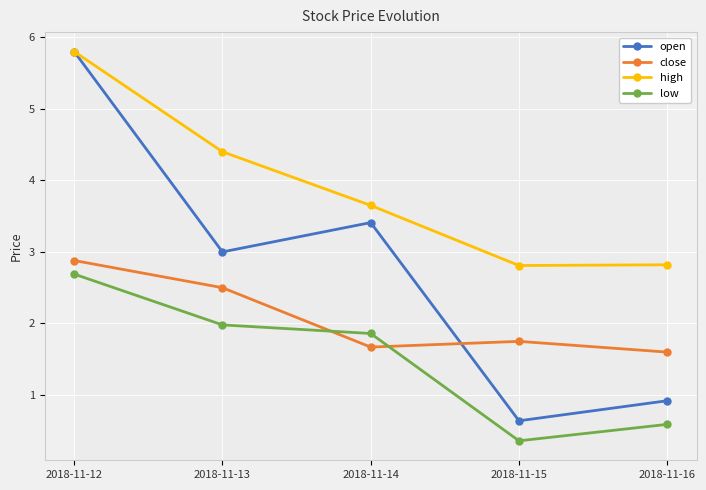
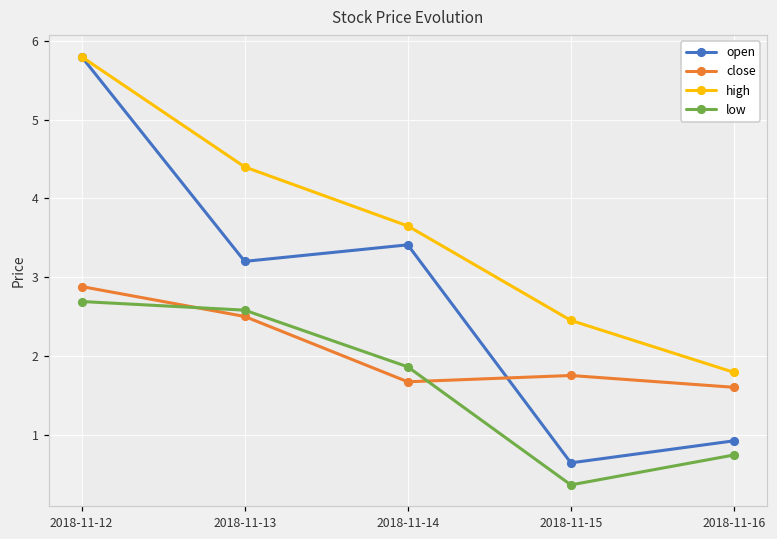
open, 2018-11-13: 3.0 -> 3.2
low, 2018-11-13: 2.0 -> 2.6
high, 2018-11-15: 2.8 -> 2.5
high, 2018-11-16: 2.8 -> 1.8
low, 2018-11-16: 0.6 -> 0.7
